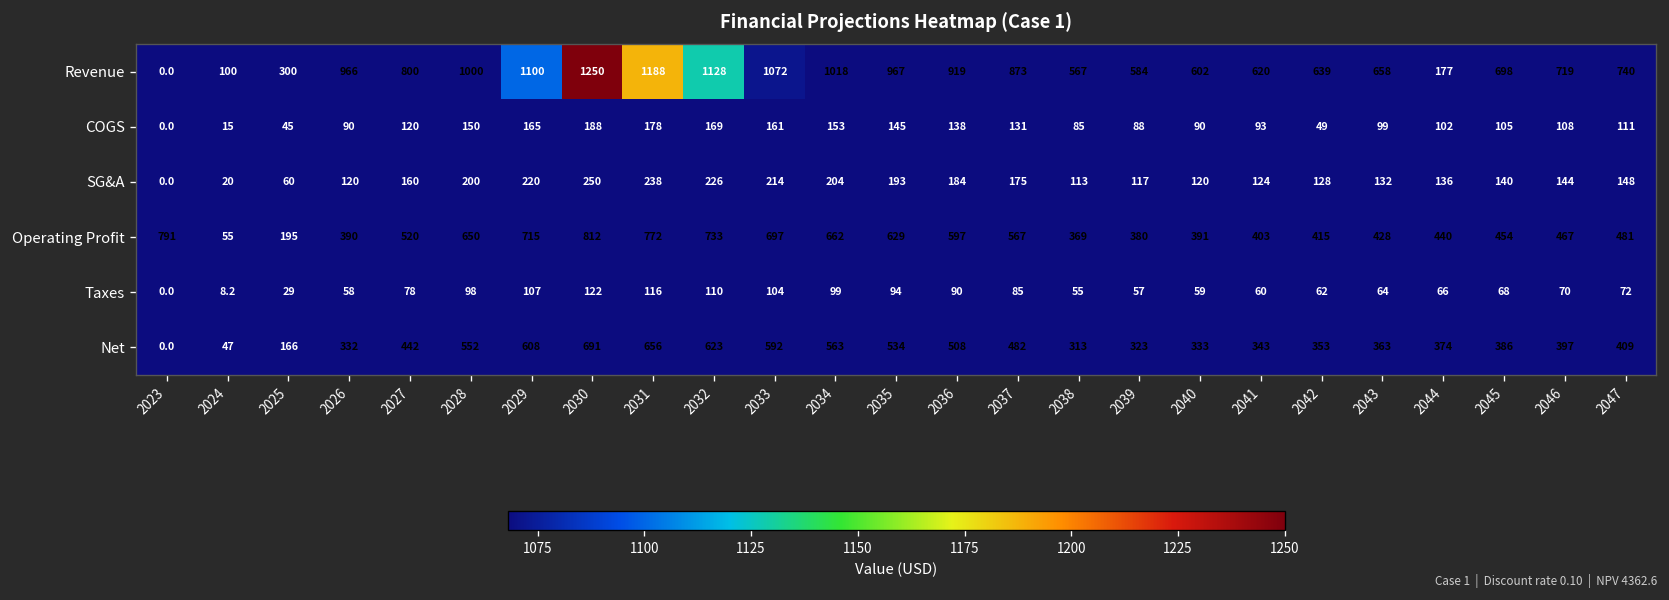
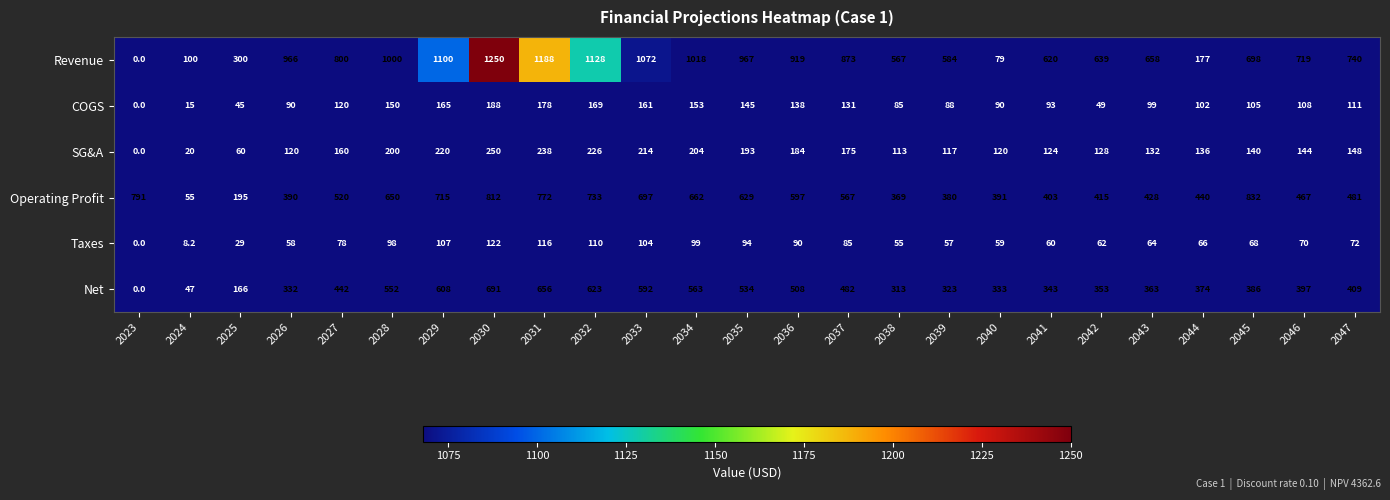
Revenue, 2040: 602 -> 79
Operating Profit, 2045: 454 -> 832
